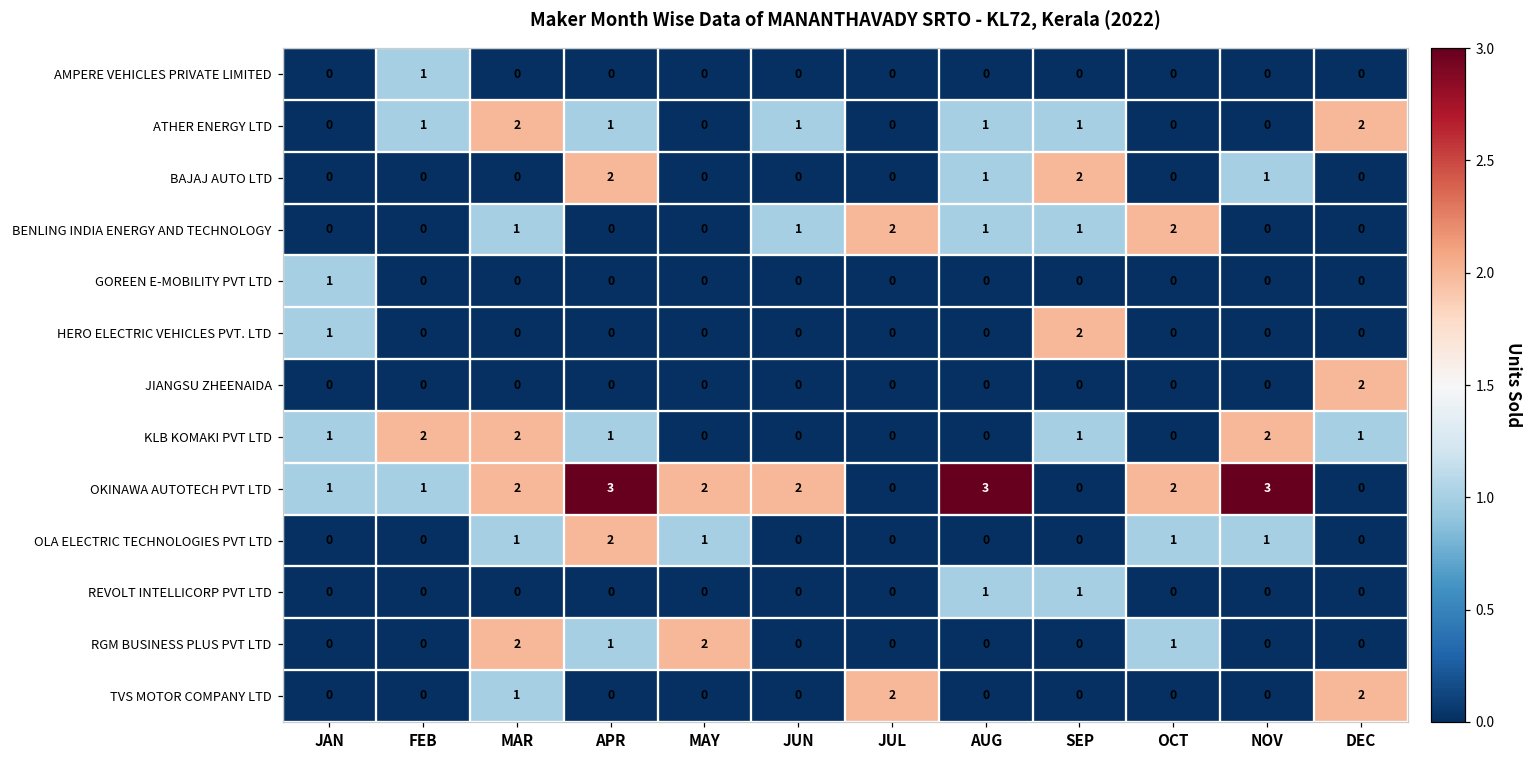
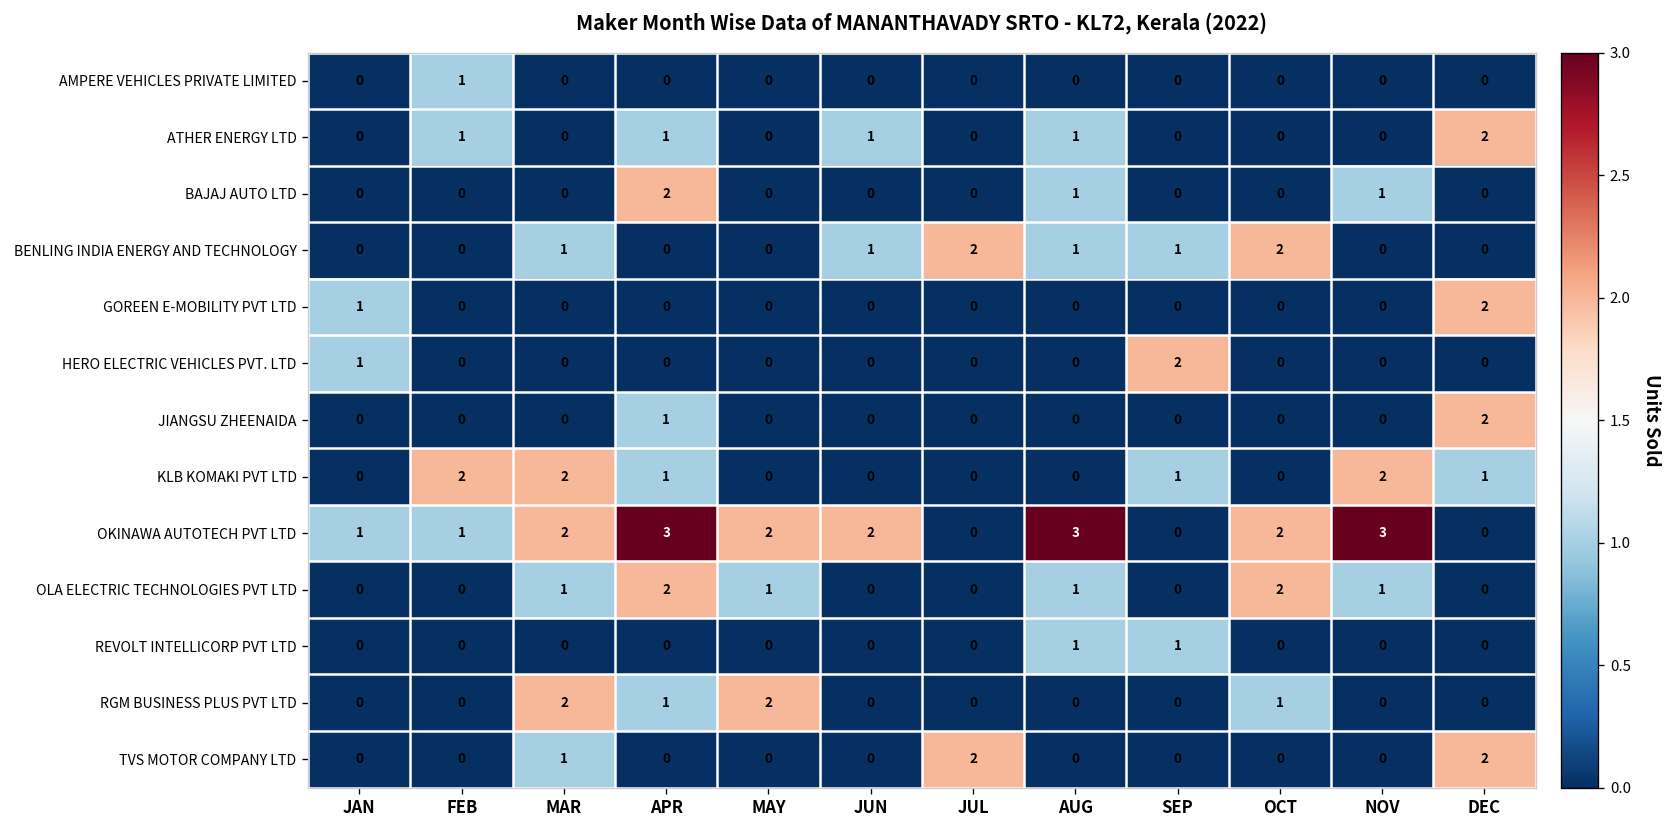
ATHER ENERGY LTD, MAR: 2 -> 0
ATHER ENERGY LTD, SEP: 1 -> 0
BAJAJ AUTO LTD, SEP: 2 -> 0
GOREEN E-MOBILITY PVT LTD, DEC: 0 -> 2
JIANGSU ZHEENAIDA, APR: 0 -> 1
KLB KOMAKI PVT LTD, JAN: 1 -> 0
OLA ELECTRIC TECHNOLOGIES PVT LTD, AUG: 0 -> 1
OLA ELECTRIC TECHNOLOGIES PVT LTD, OCT: 1 -> 2
